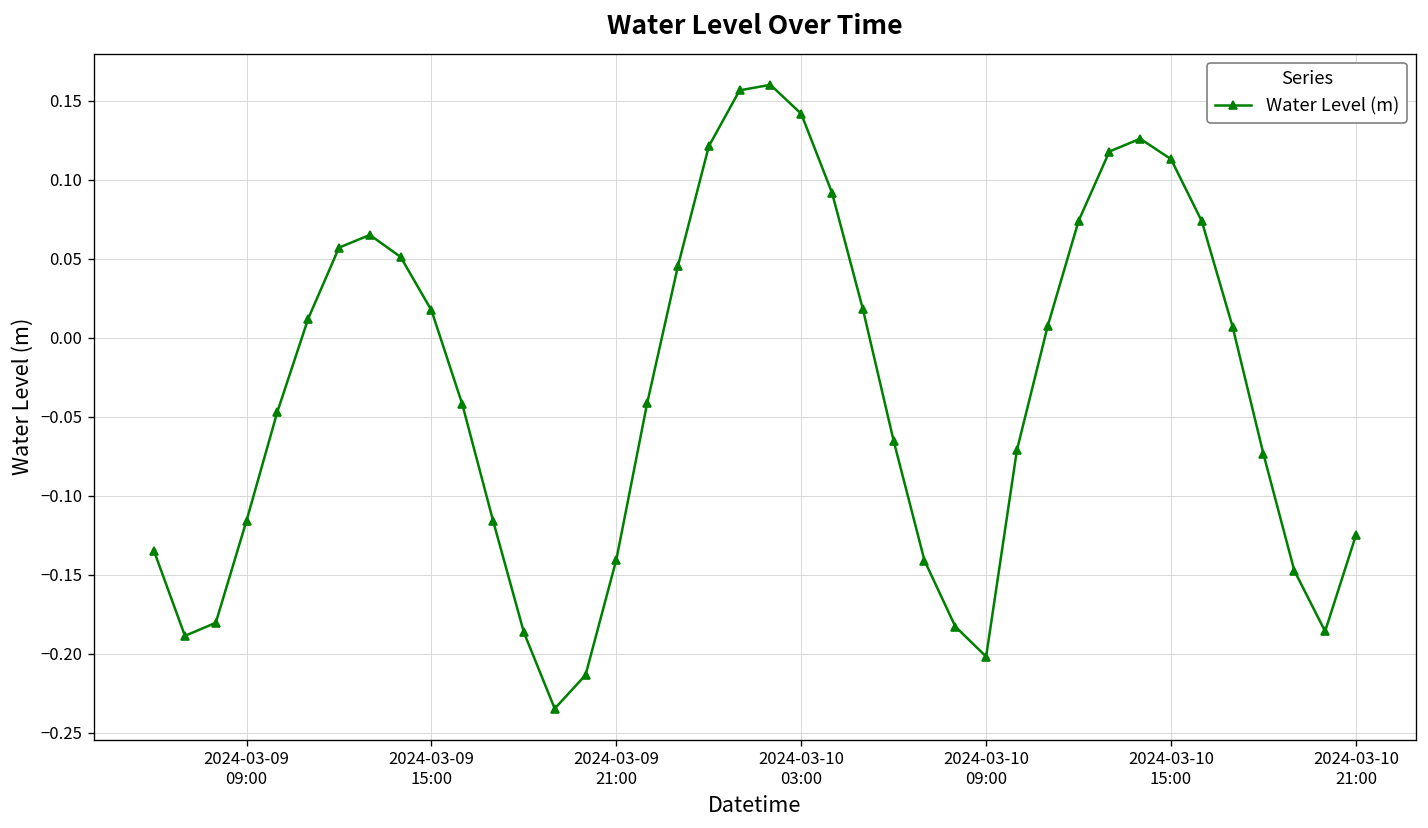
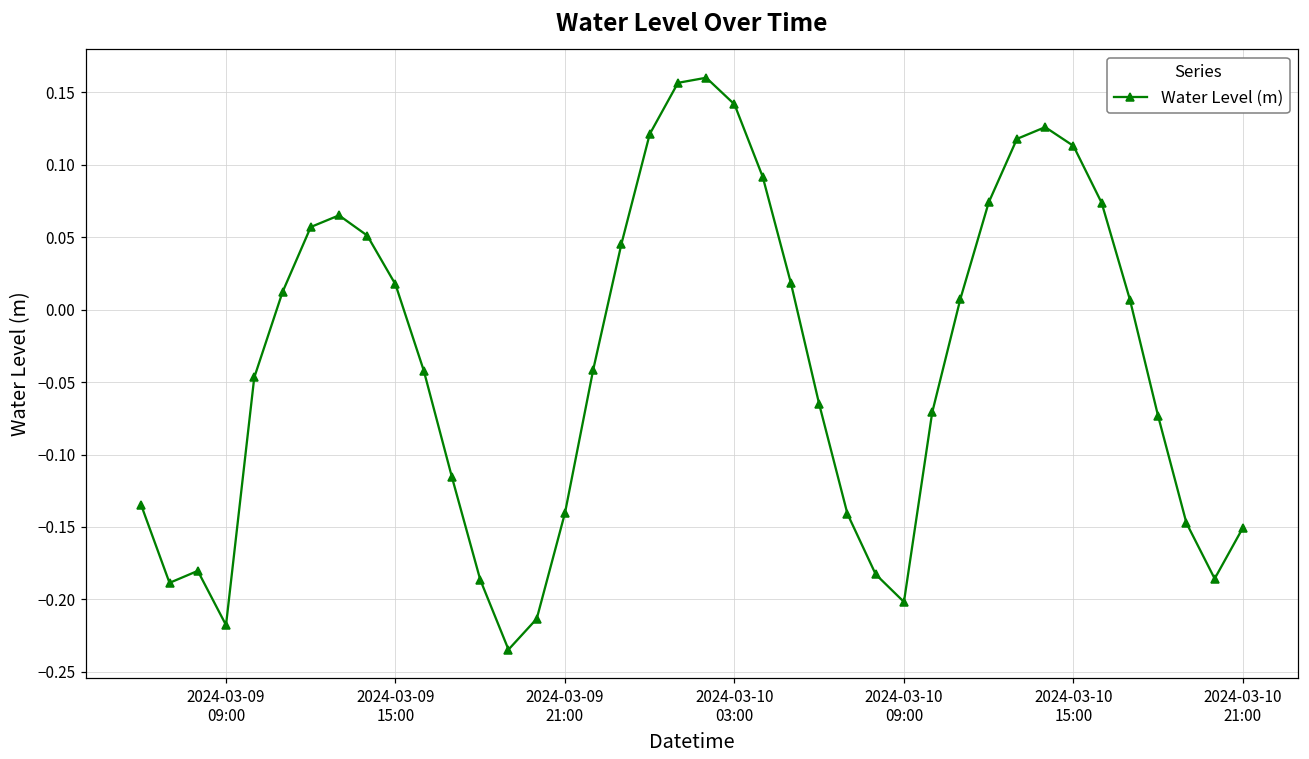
2024-03-09 09:00: -0.116 -> -0.218
2024-03-10 21:00: -0.125 -> -0.151
